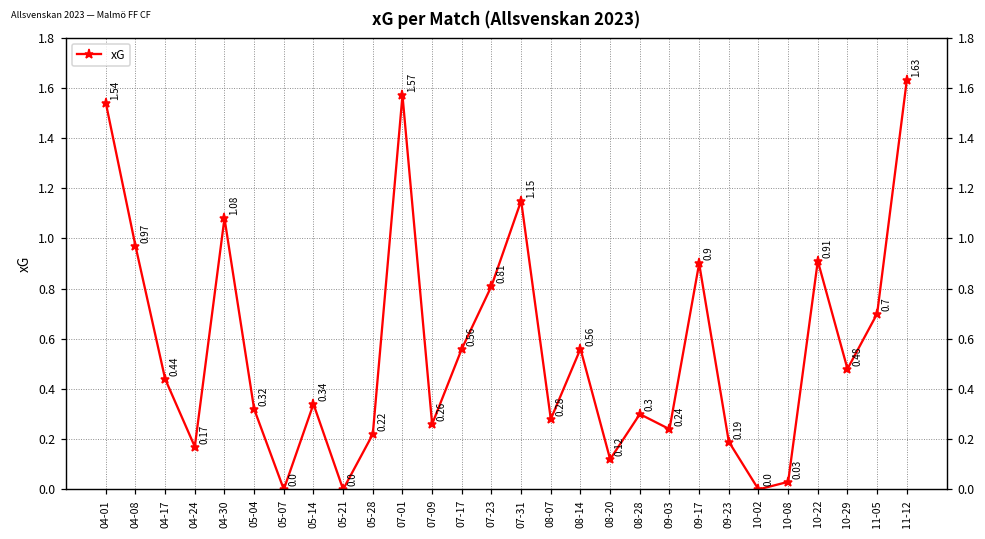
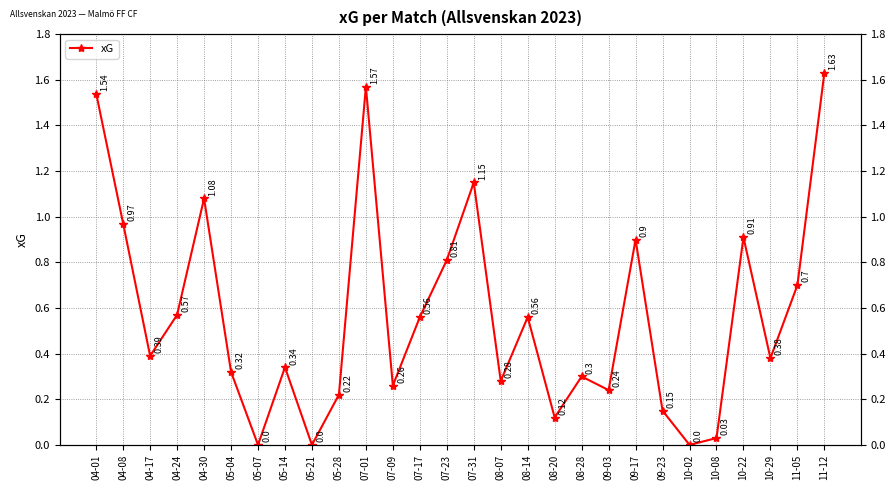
04-17: 0.44 -> 0.39
04-24: 0.17 -> 0.57
09-23: 0.19 -> 0.15
10-29: 0.48 -> 0.38
